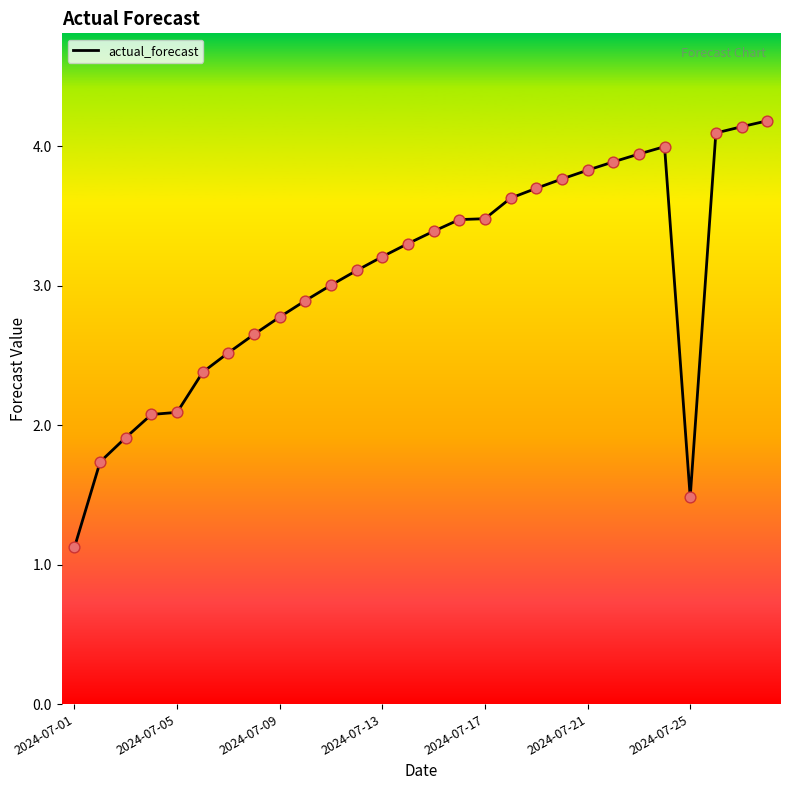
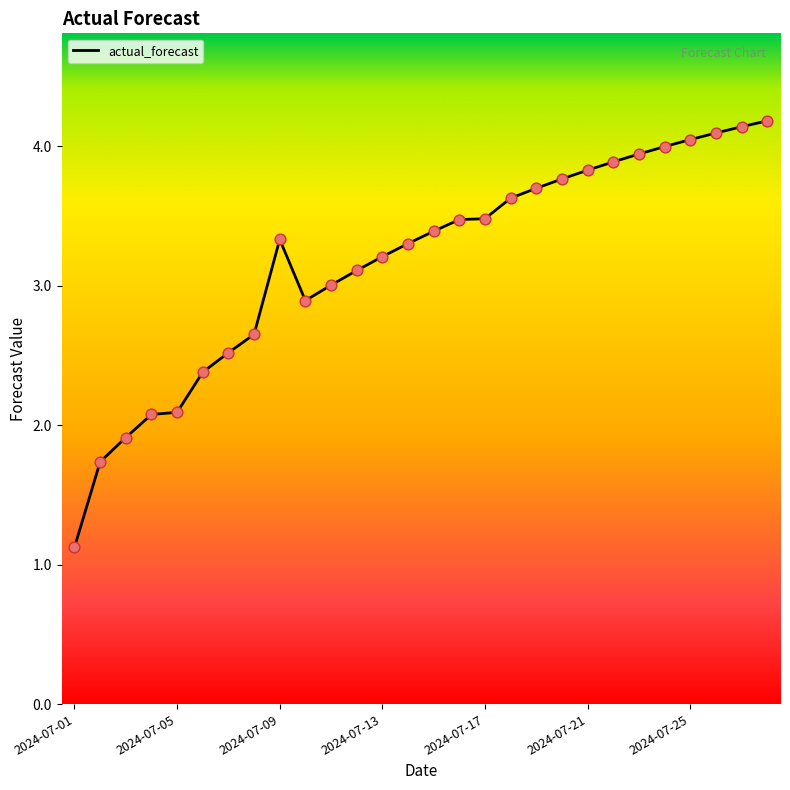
2024-07-09: 2.78 -> 3.33
2024-07-25: 1.48 -> 4.05
